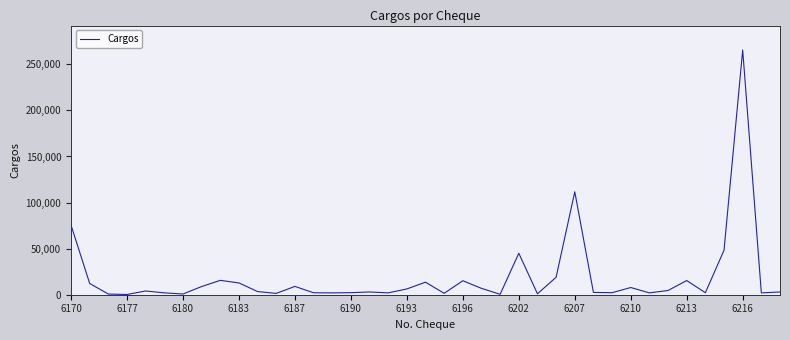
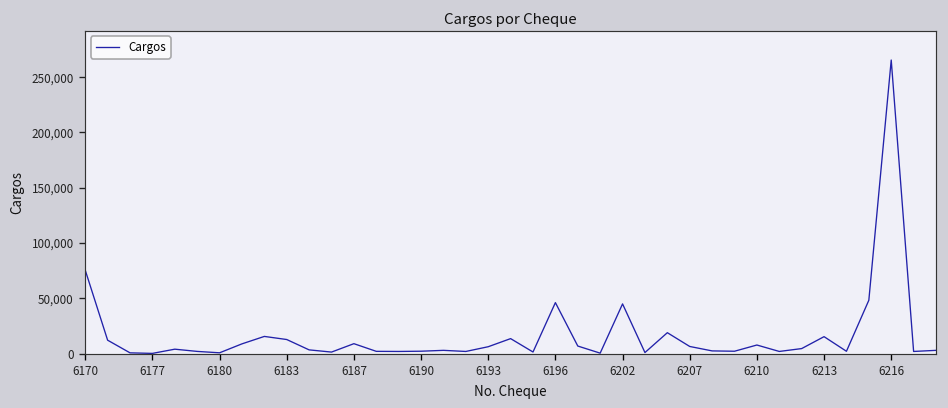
6196: 20,000 -> 50,000
6207: 110,000 -> 10,000
